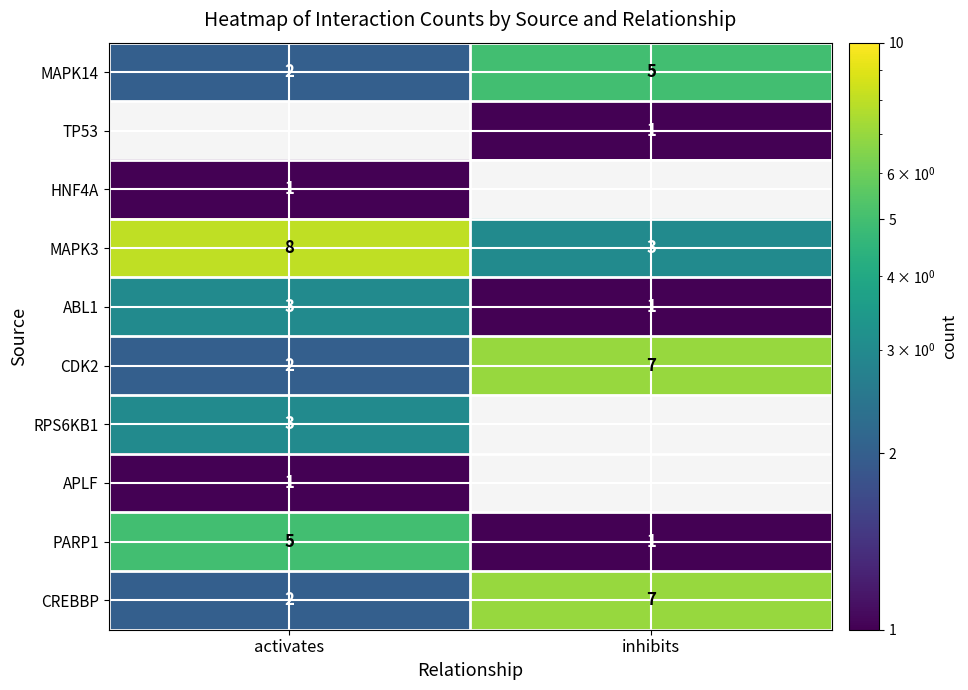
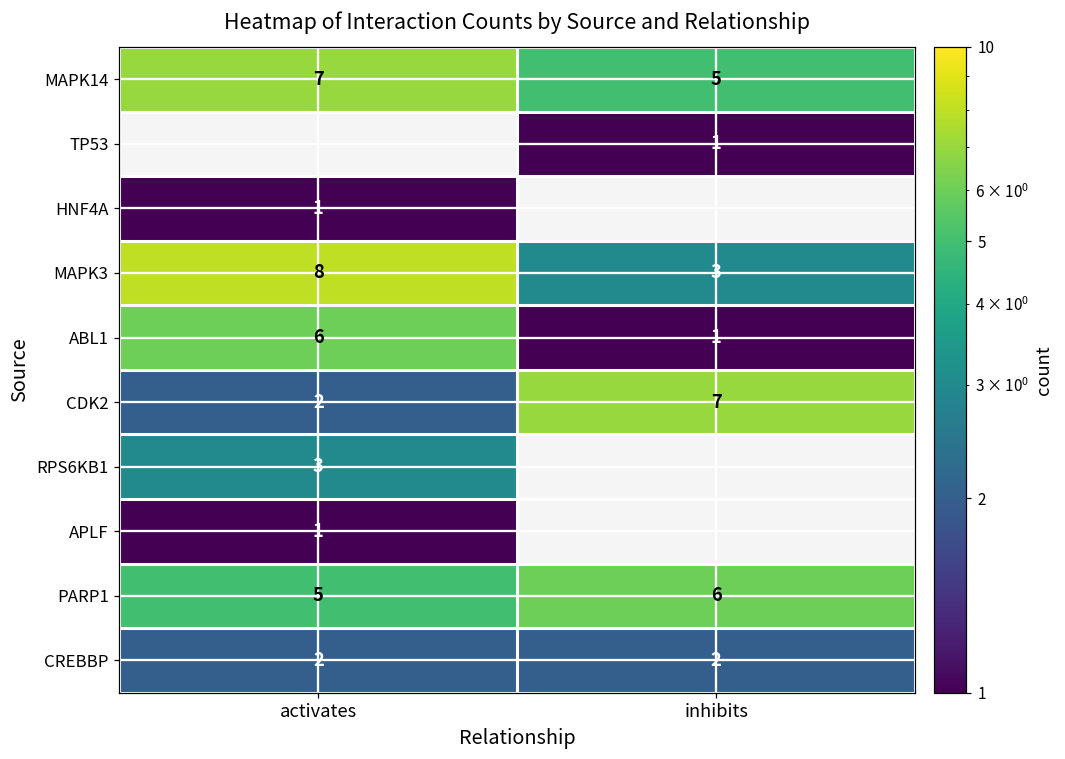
MAPK14, activates: 2 -> 7
ABL1, activates: 3 -> 6
PARP1, inhibits: 1 -> 6
CREBBP, inhibits: 7 -> 2
